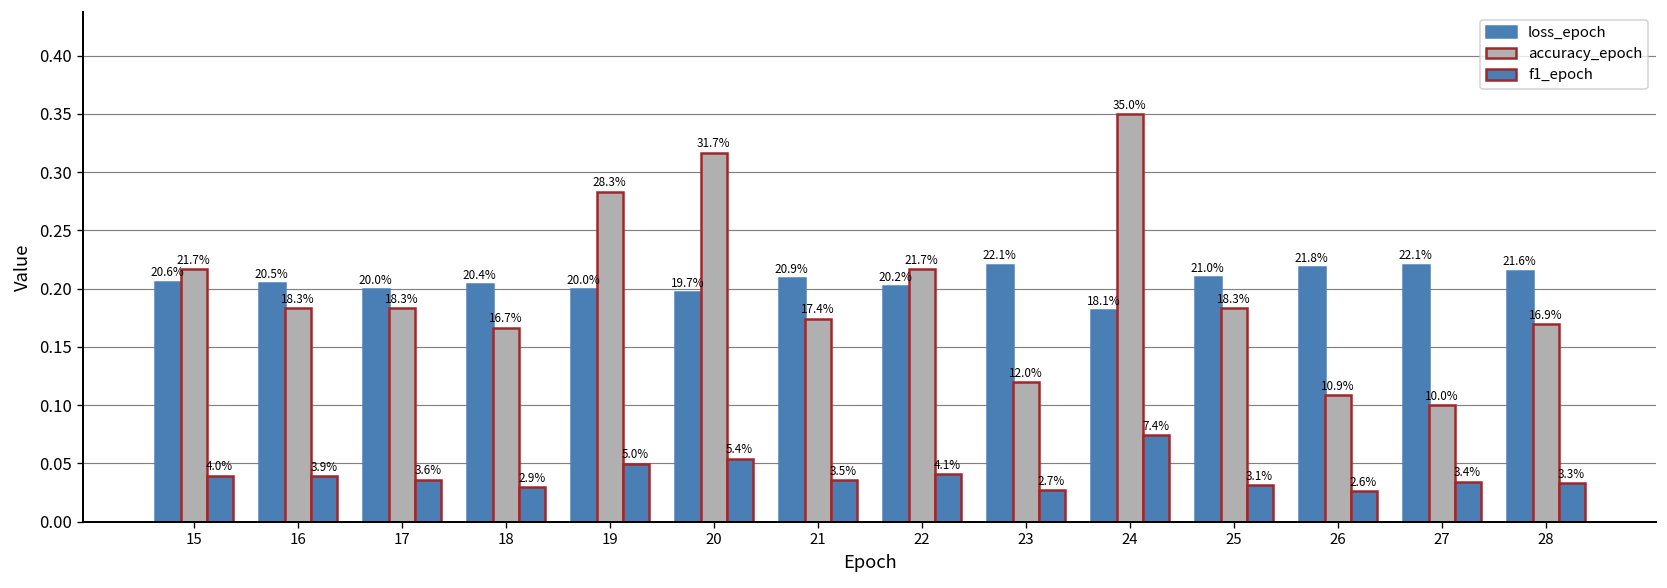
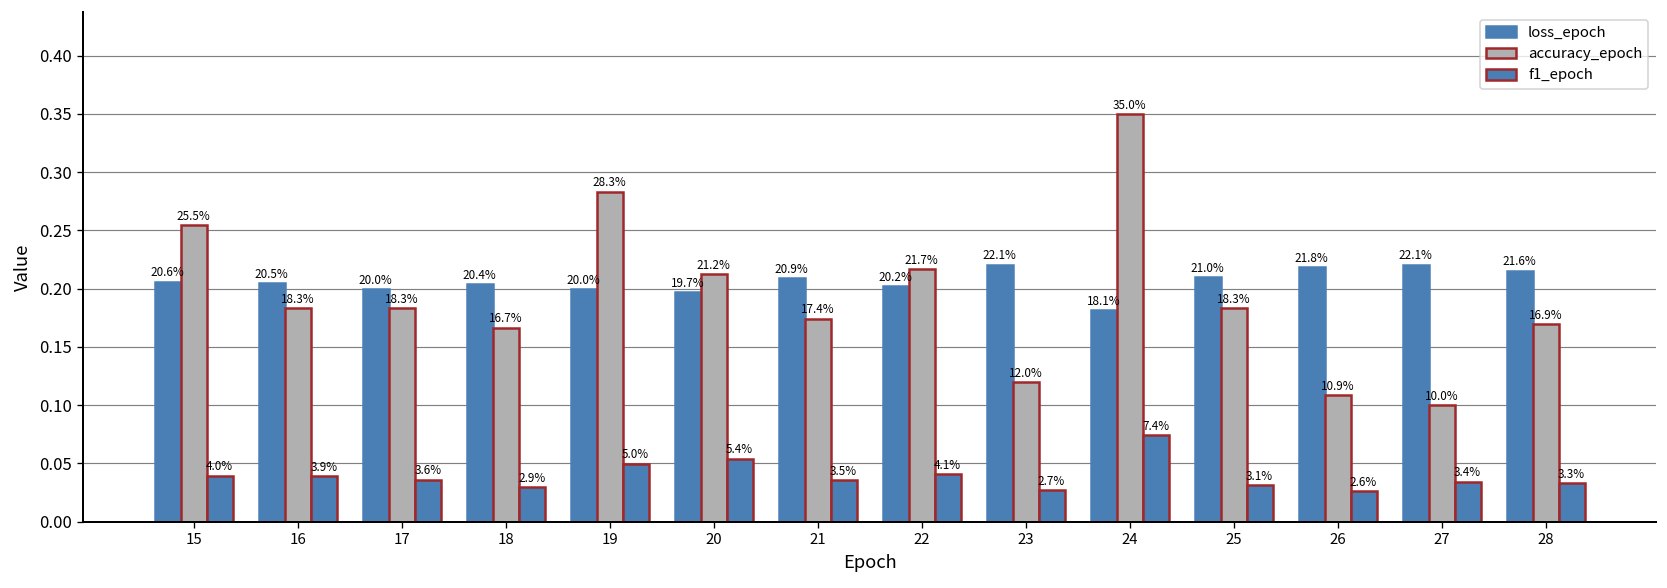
accuracy_epoch, 15: 21.7% -> 25.5%
accuracy_epoch, 20: 31.7% -> 21.2%
